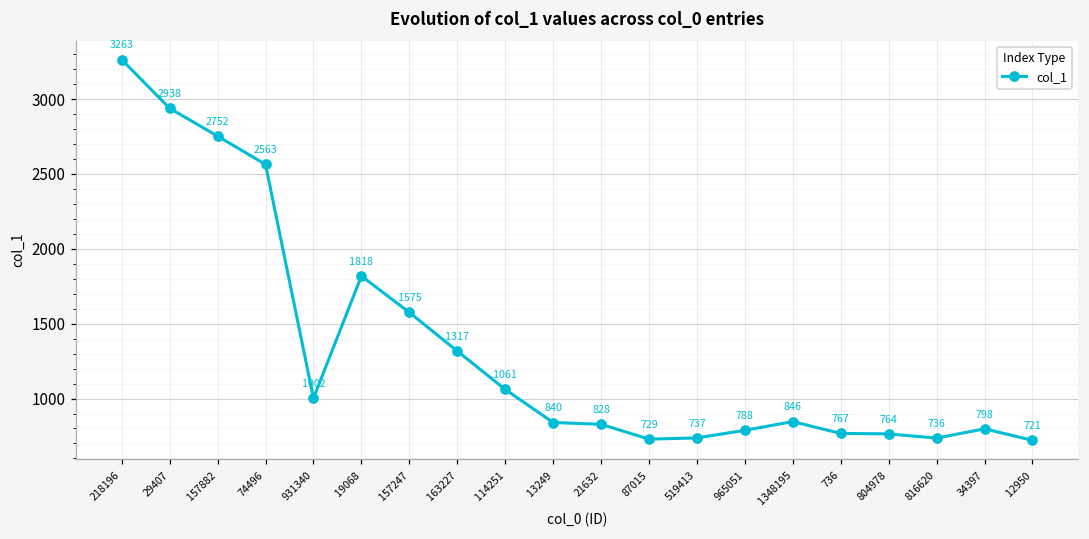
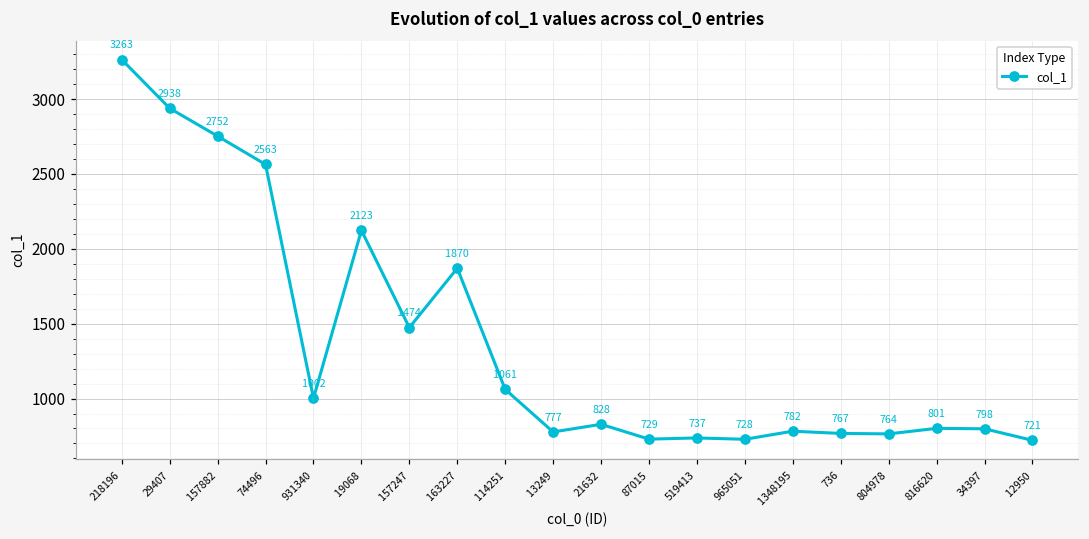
19068: 1818 -> 2123
157247: 1575 -> 1474
163227: 1317 -> 1870
13249: 840 -> 777
965051: 788 -> 728
1348195: 846 -> 782
816620: 736 -> 801
